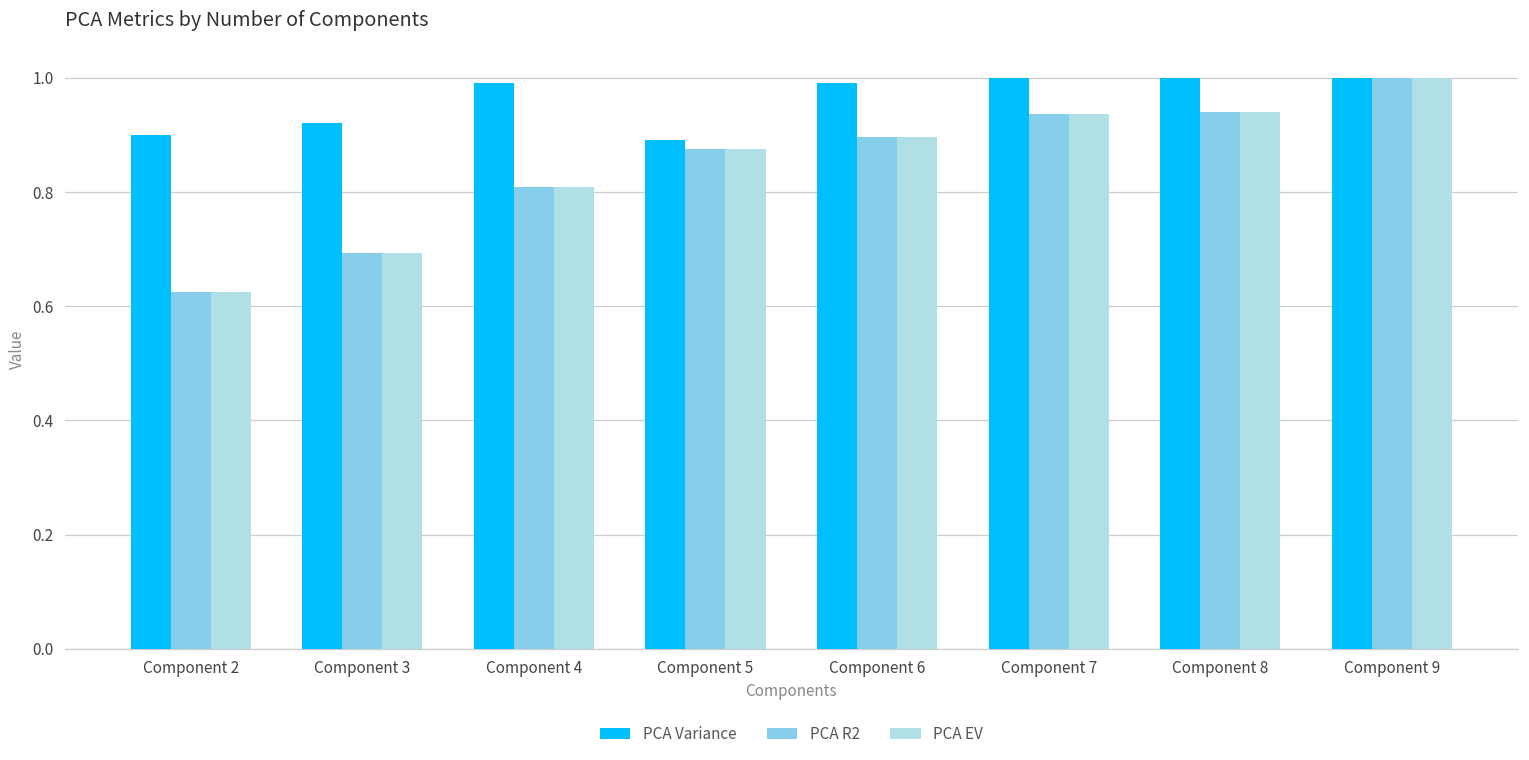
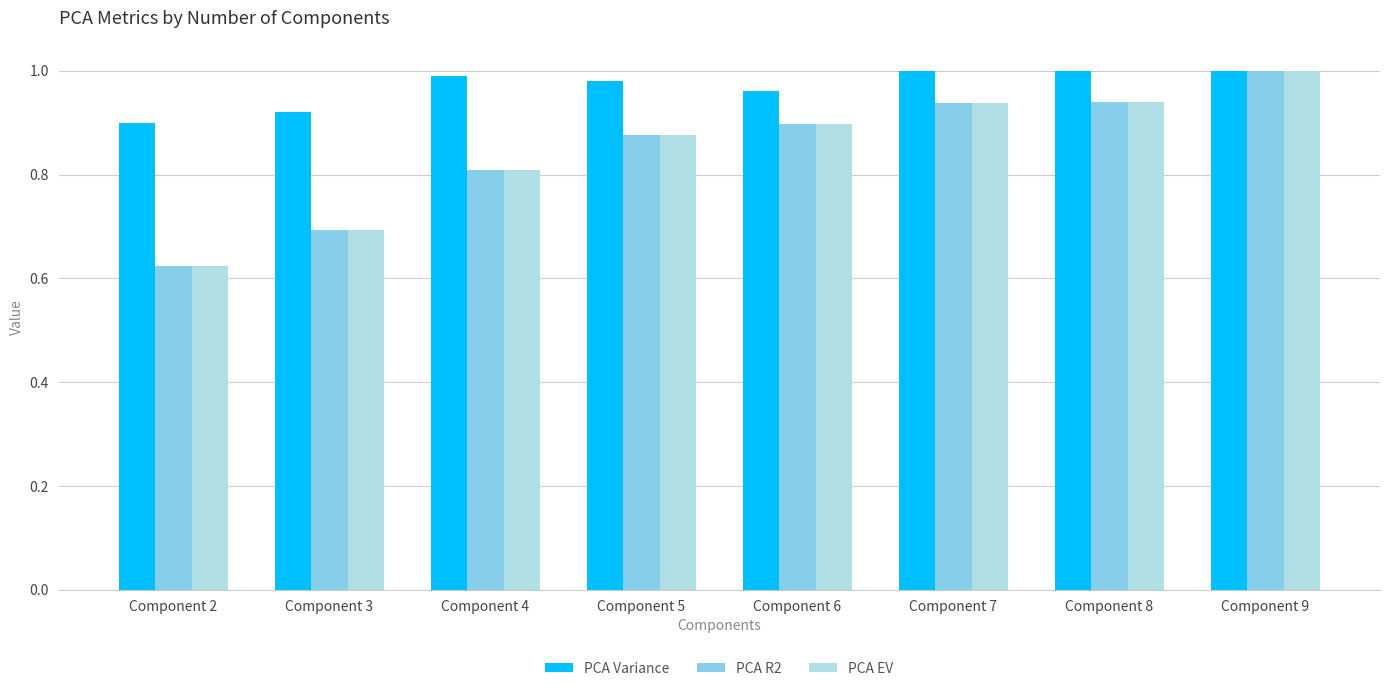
PCA Variance, Component 5: 0.89 -> 0.98
PCA Variance, Component 6: 0.99 -> 0.96
